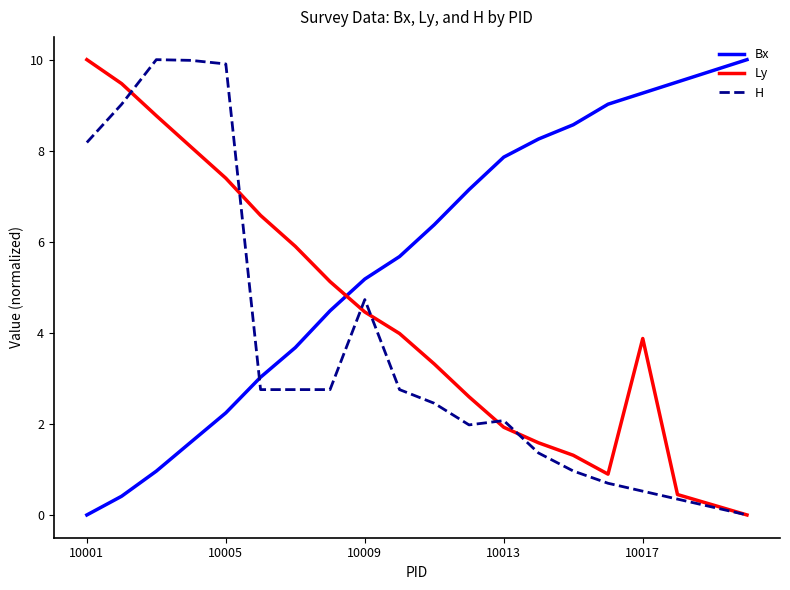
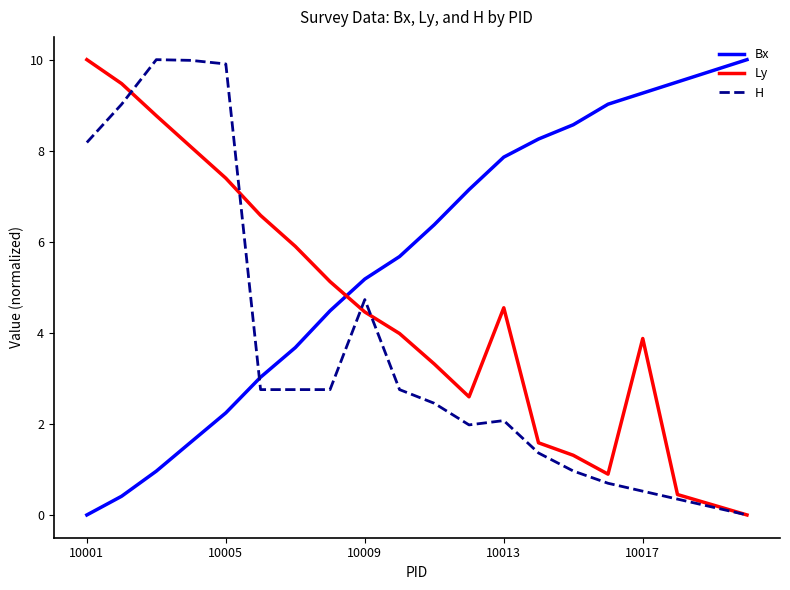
Ly, 10013: 1.9 -> 4.6
